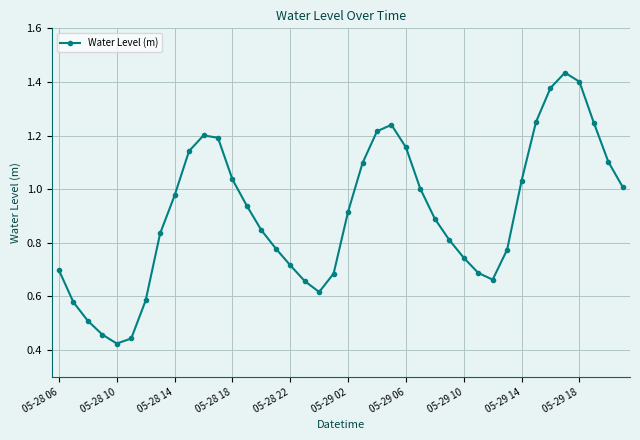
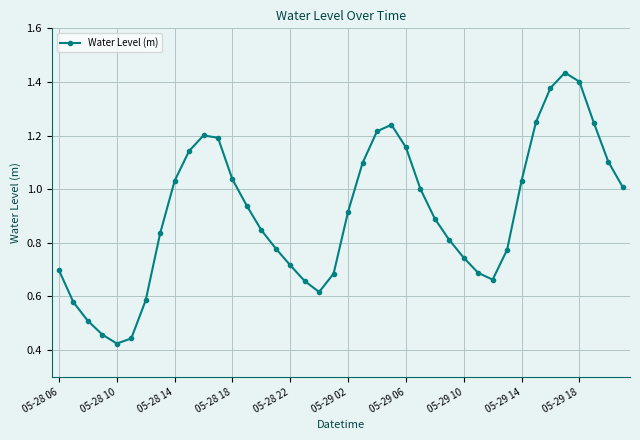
05-28 14: 0.98 -> 1.03
